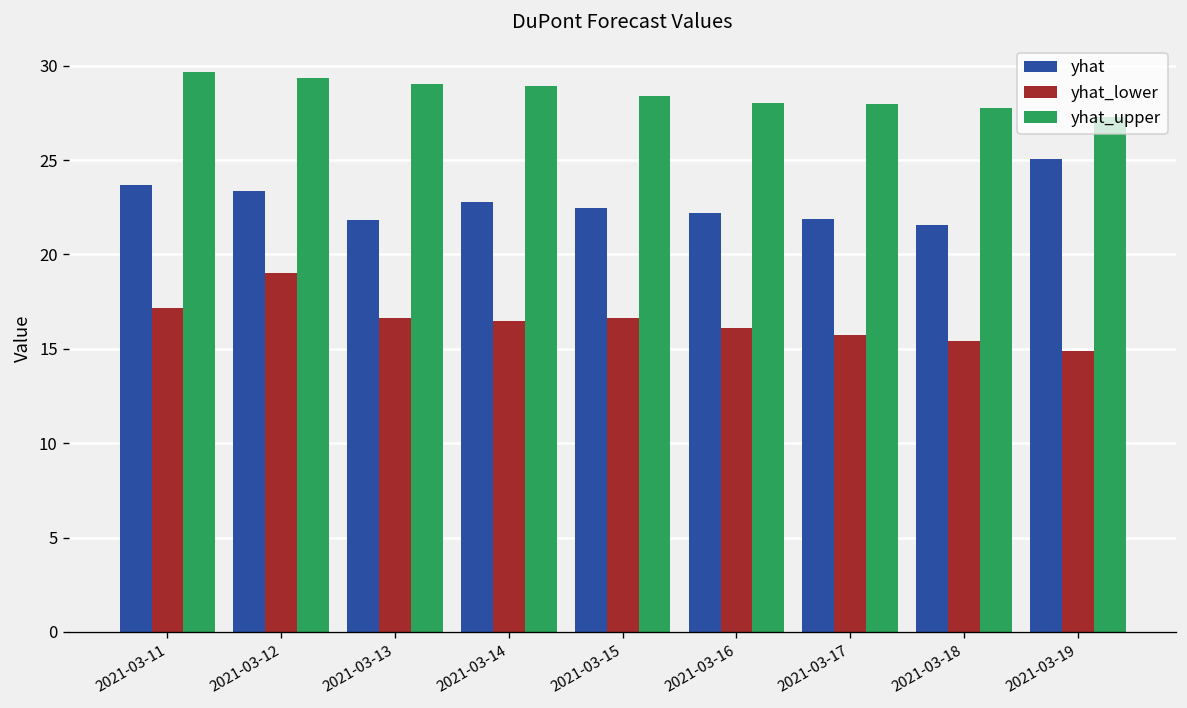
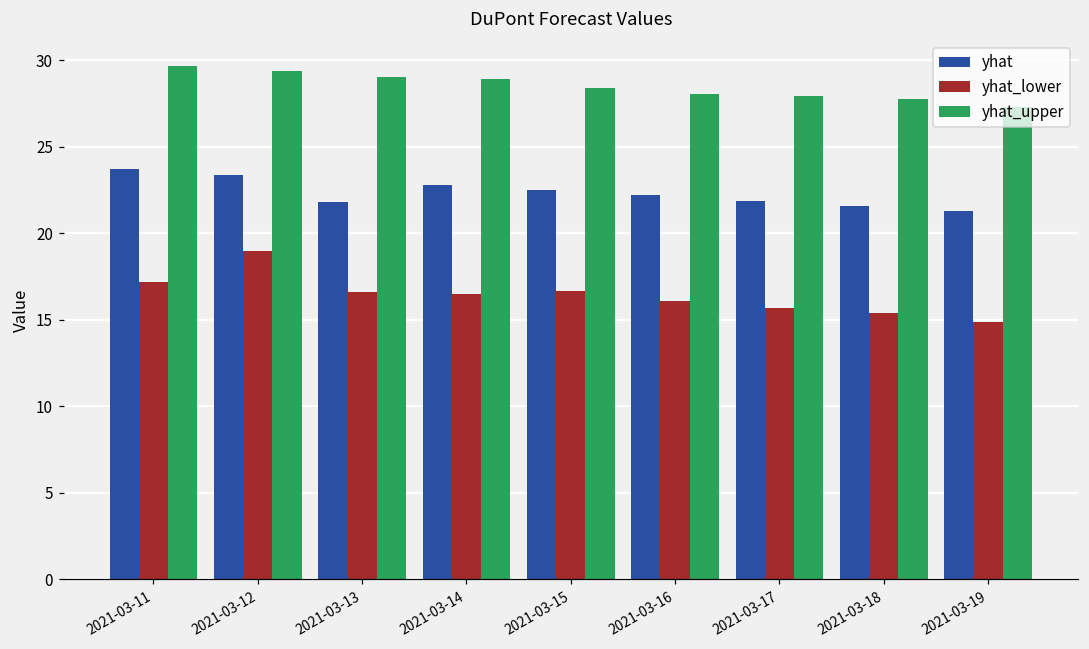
yhat, 2021-03-19: 25.1 -> 21.3
